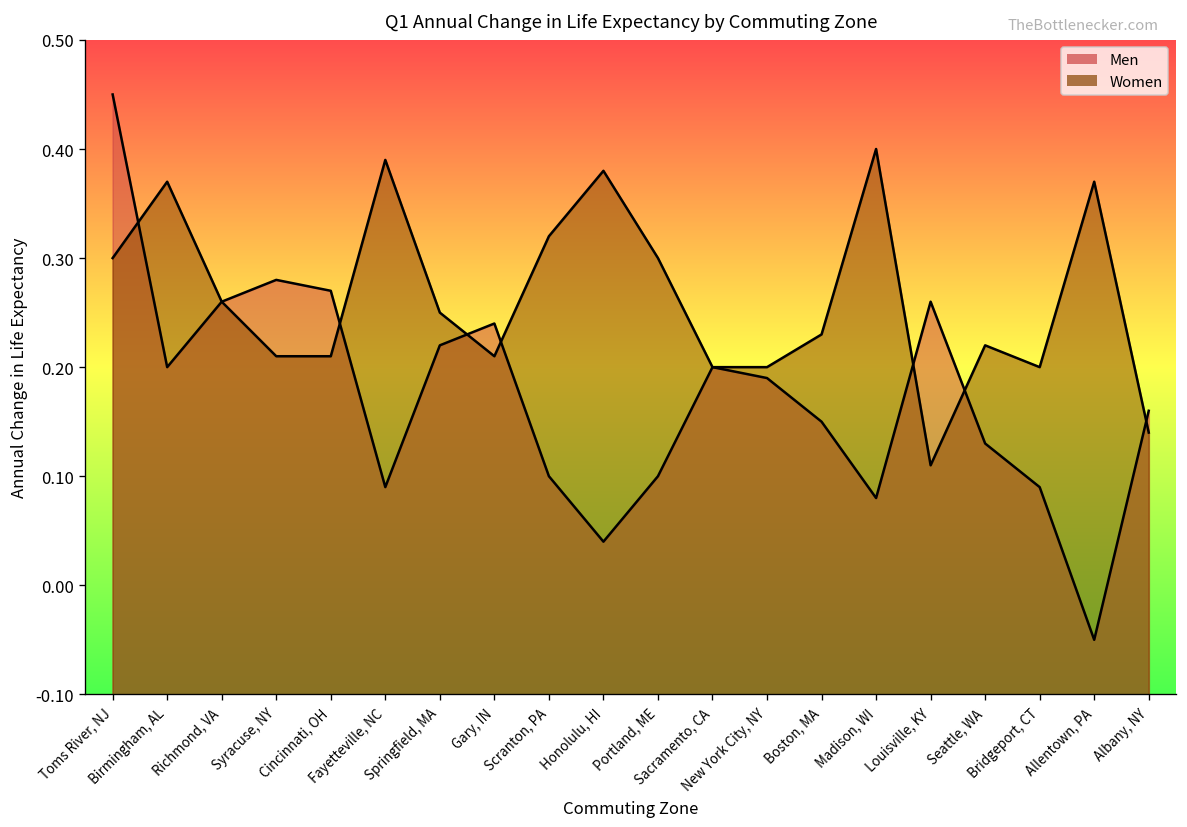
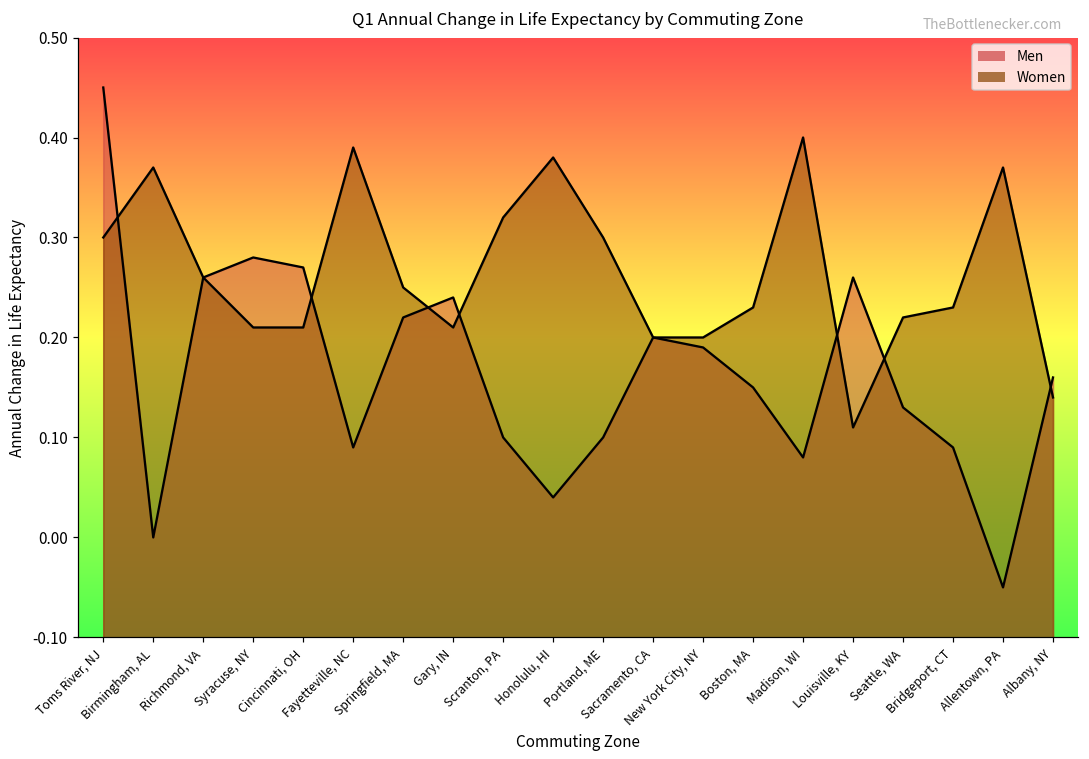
Men, Birmingham, AL: 0.2 -> 0.0
Women, Bridgeport, CT: 0.20 -> 0.23
